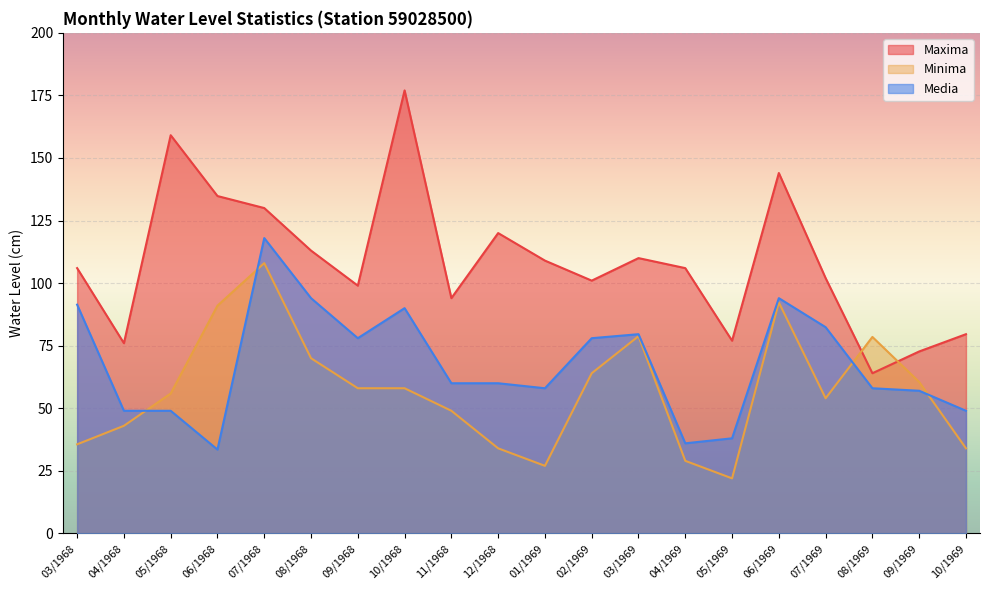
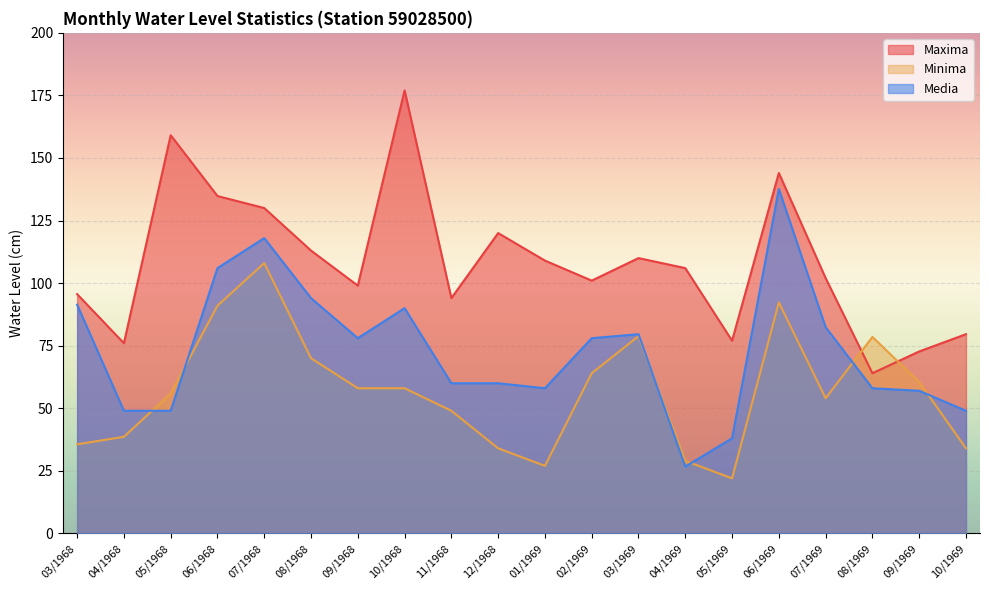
Maxima, 03/1968: 106 -> 96
Minima, 04/1968: 43 -> 39
Media, 06/1968: 34 -> 106
Media, 04/1969: 36 -> 27
Media, 06/1969: 94 -> 138
